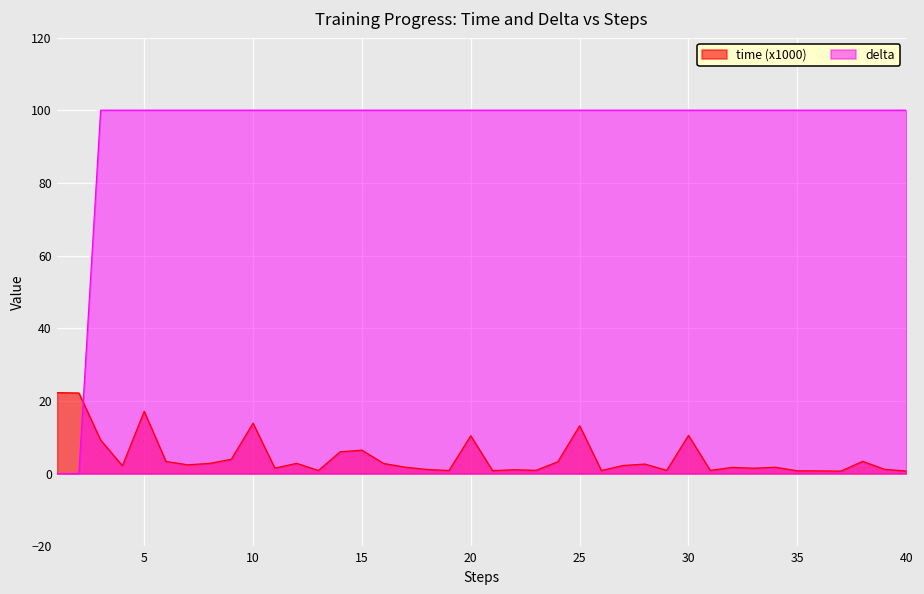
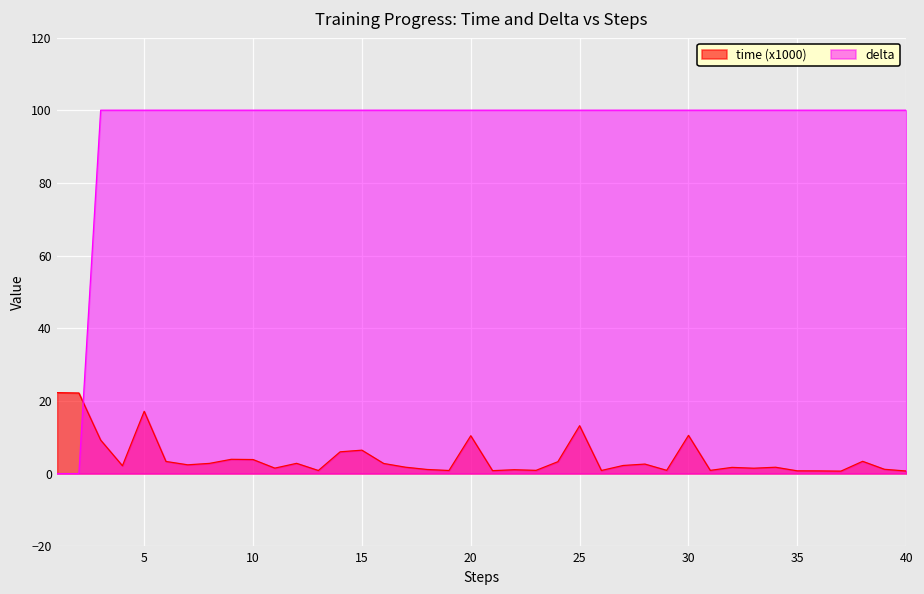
time (x1000), 10: 14 -> 4
